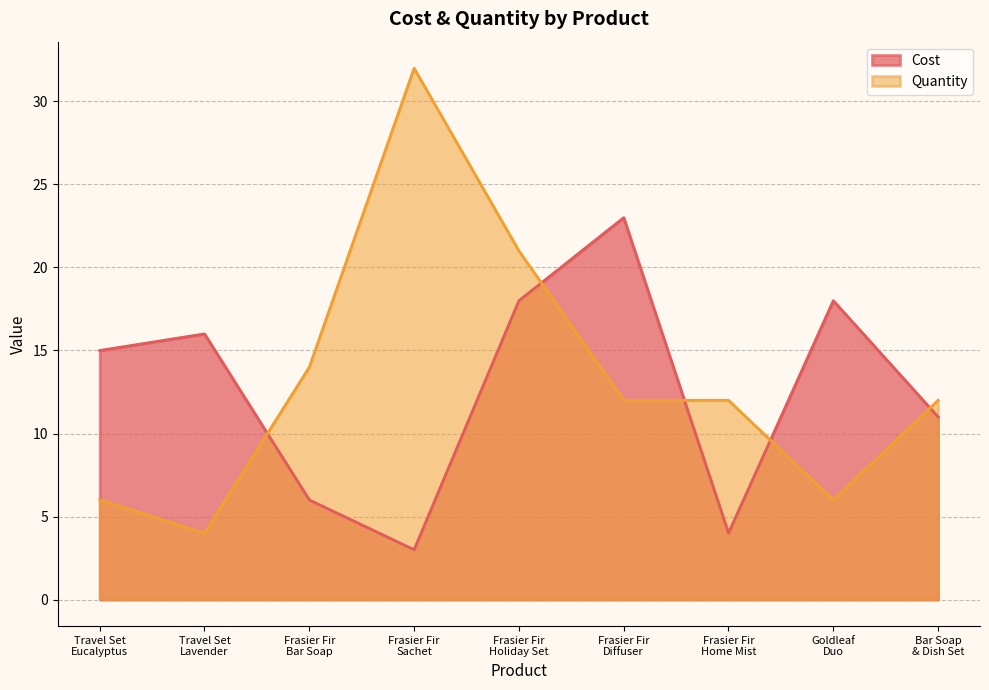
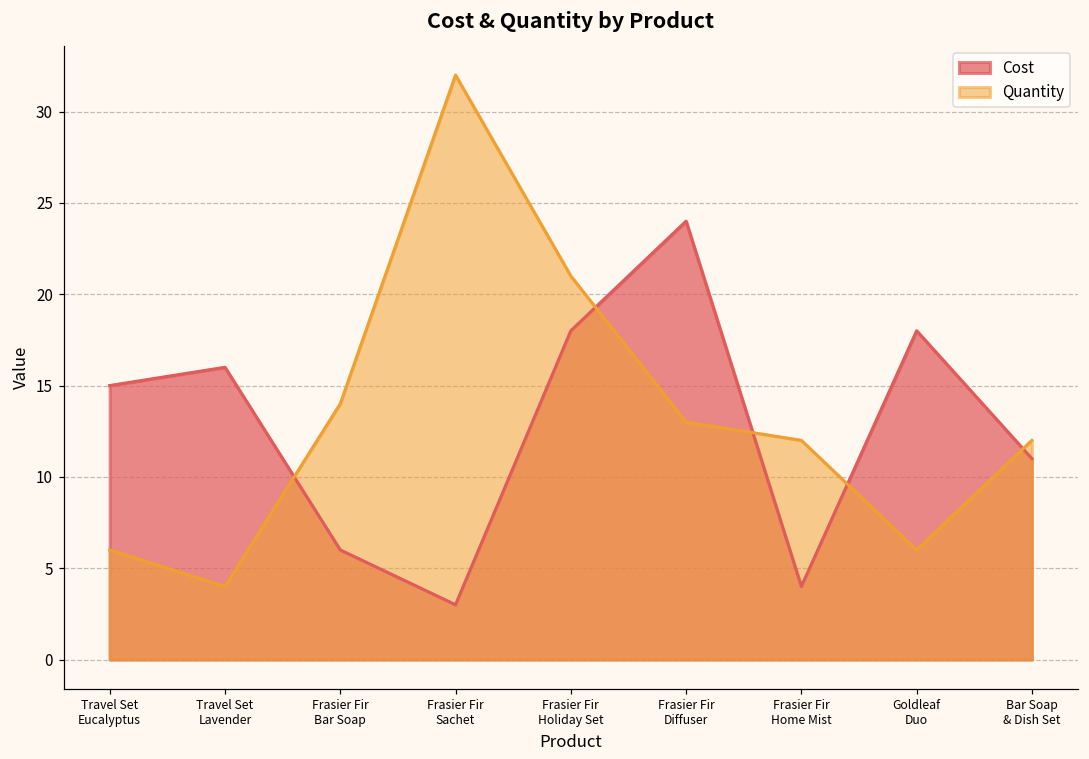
Cost, Frasier Fir Diffuser: 23 -> 24
Quantity, Frasier Fir Diffuser: 12 -> 13
